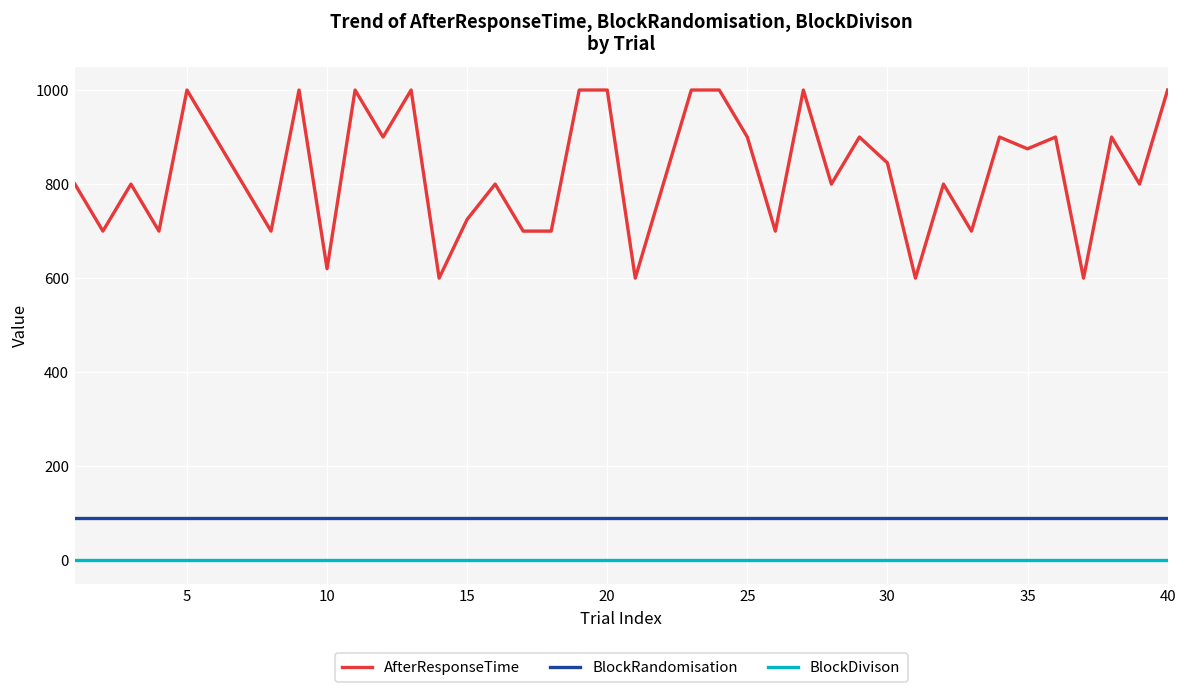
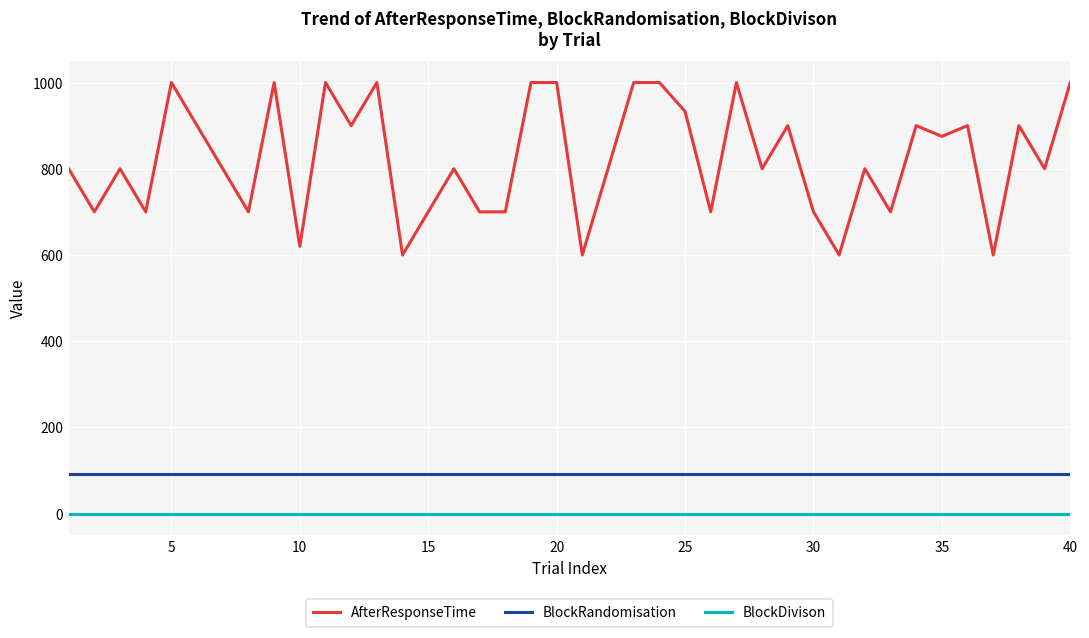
AfterResponseTime, 15: 730 -> 700
AfterResponseTime, 25: 900 -> 930
AfterResponseTime, 30: 850 -> 700
